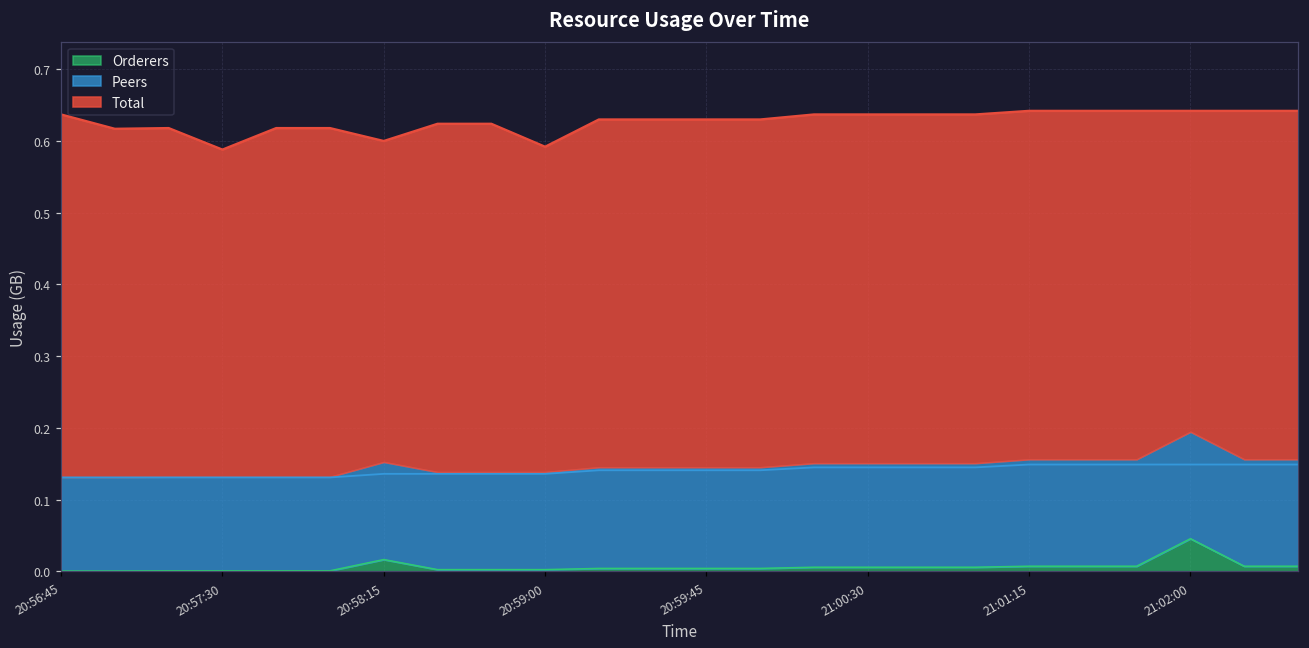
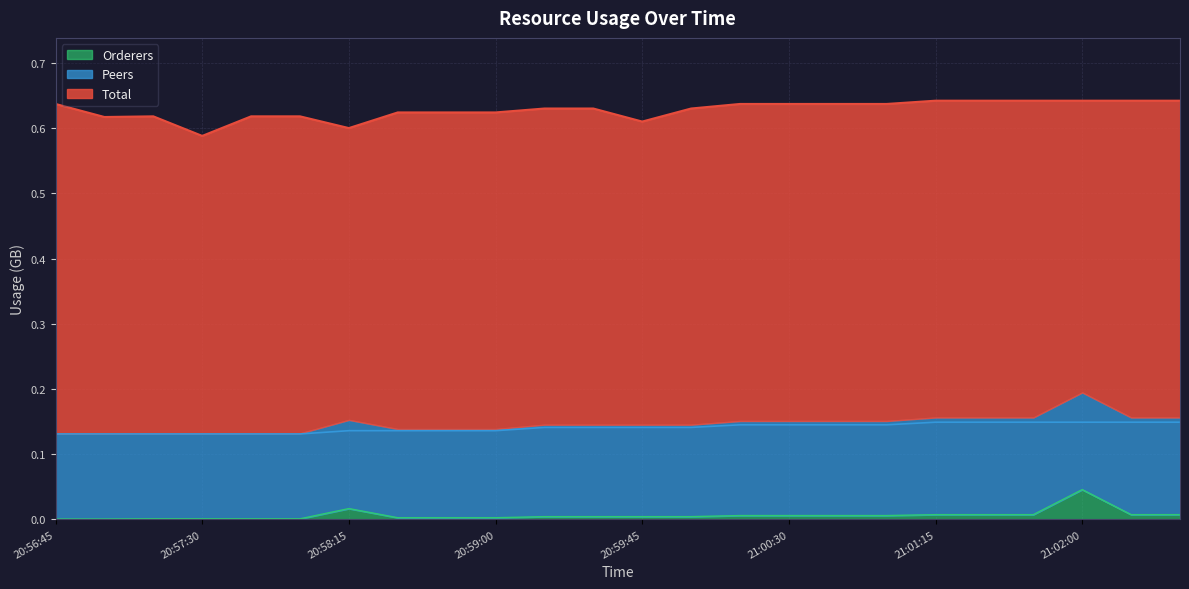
Total, 20:59:00: 0.59 -> 0.62
Total, 20:59:45: 0.63 -> 0.61
